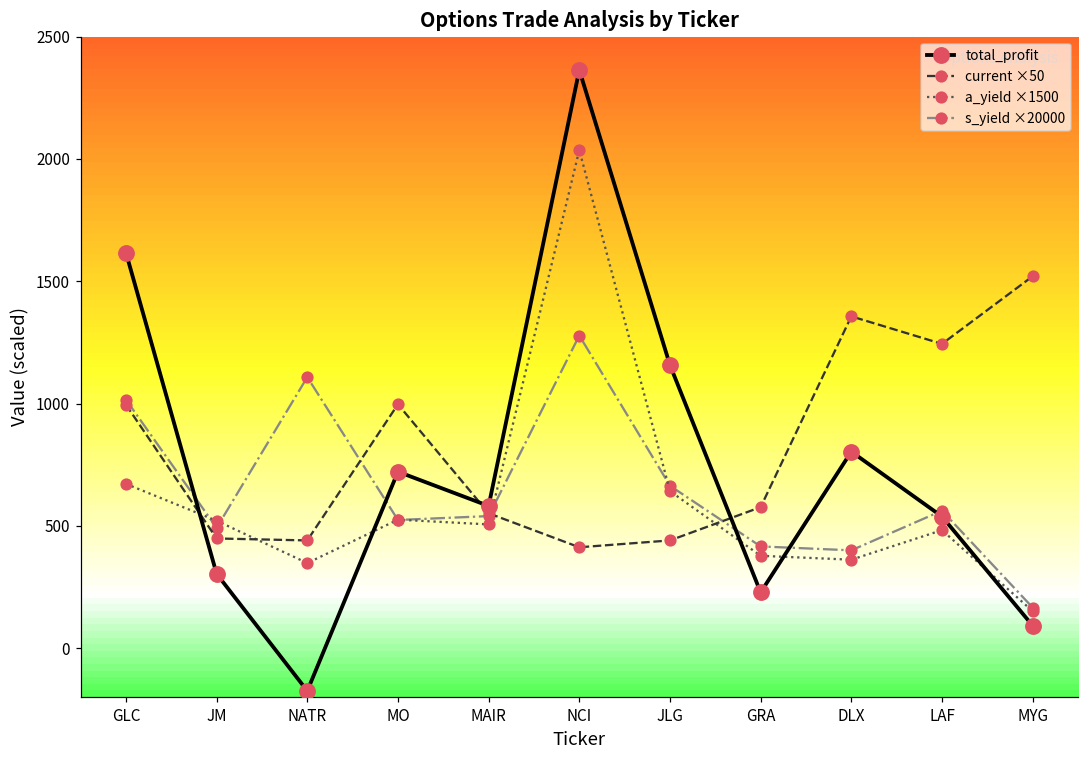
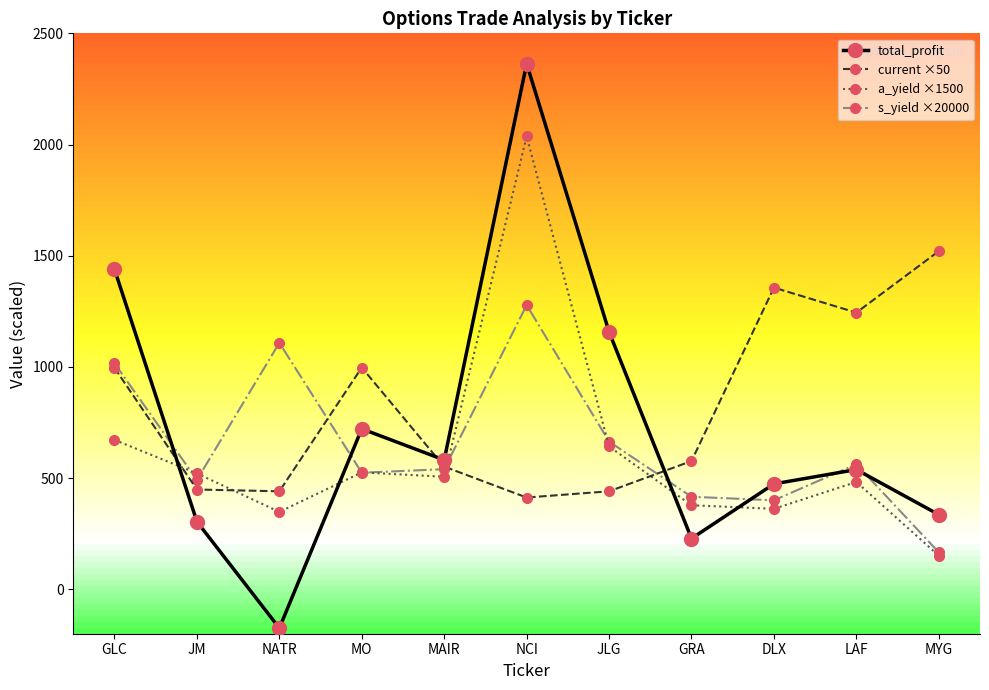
total_profit, GLC: 1620 -> 1440
total_profit, DLX: 800 -> 470
total_profit, MYG: 90 -> 340
